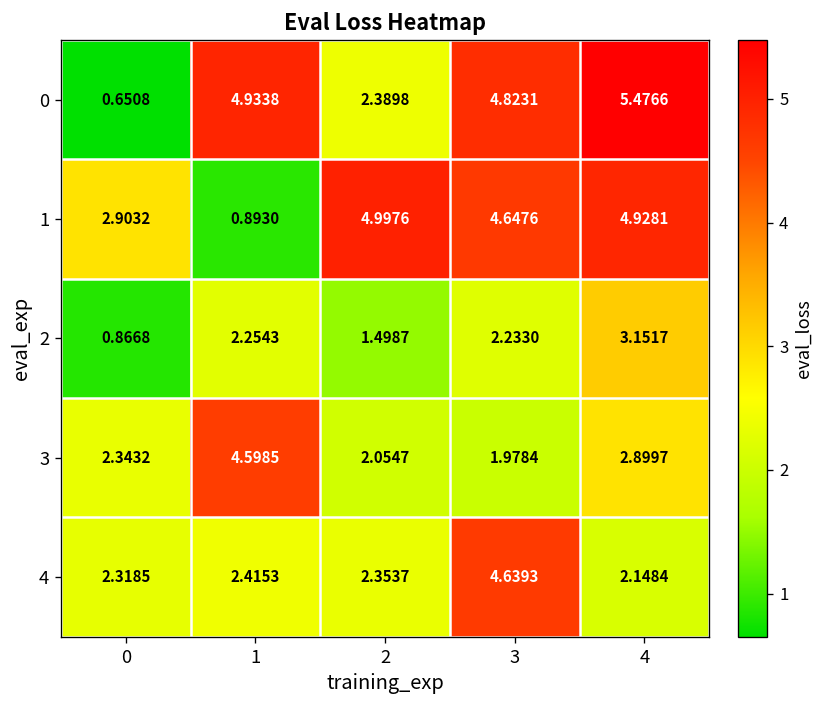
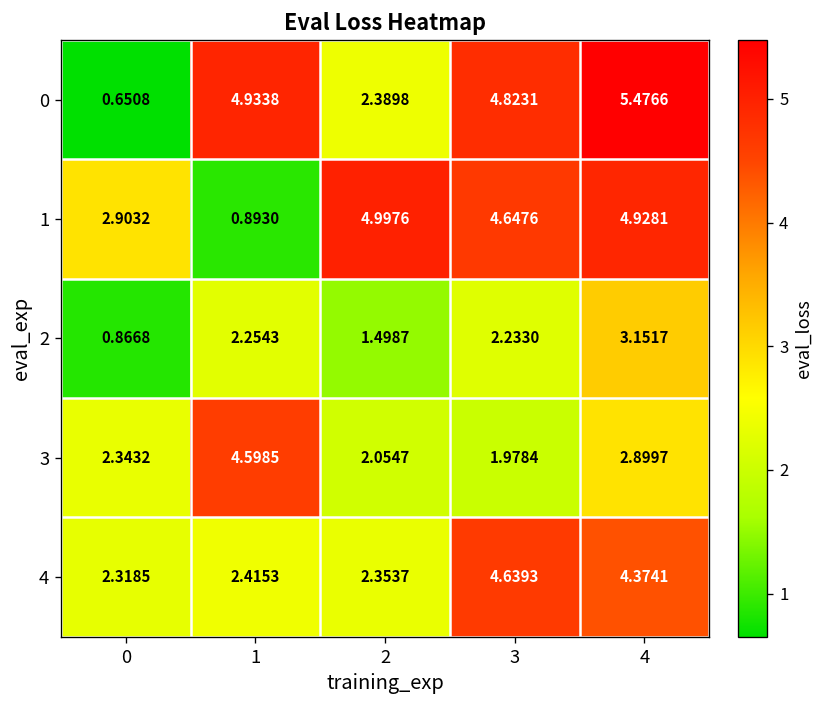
4, 4: 2.1484 -> 4.3741
